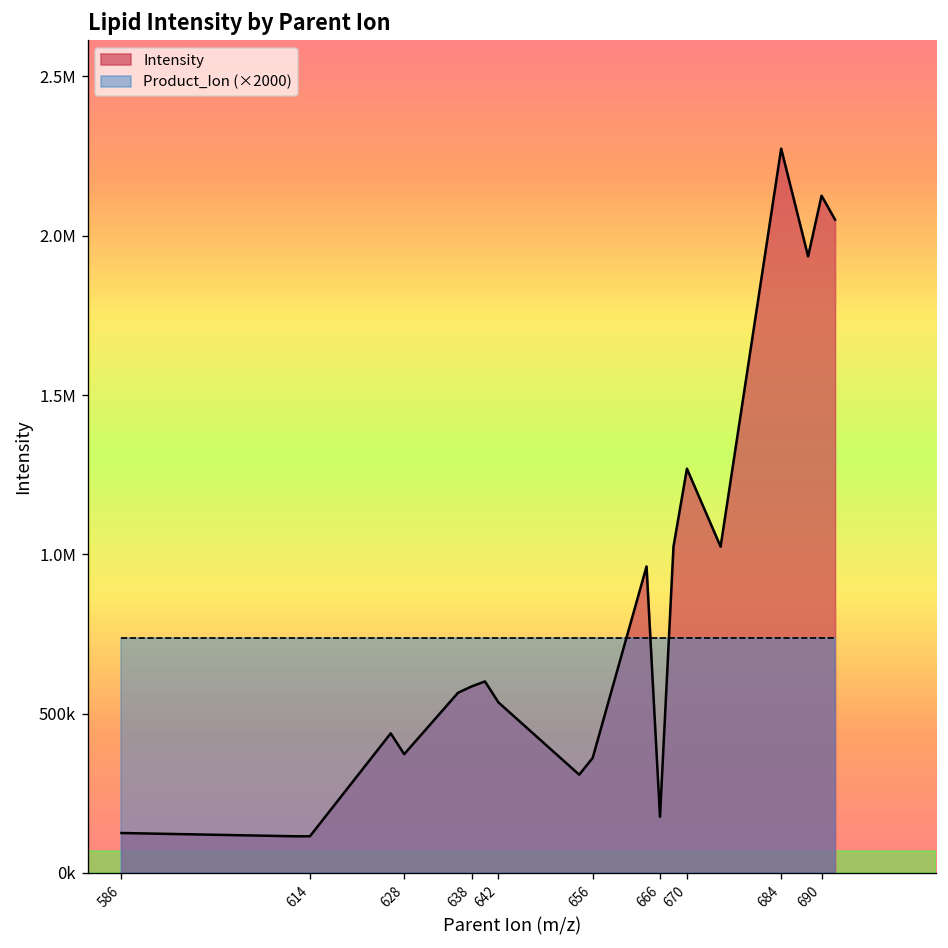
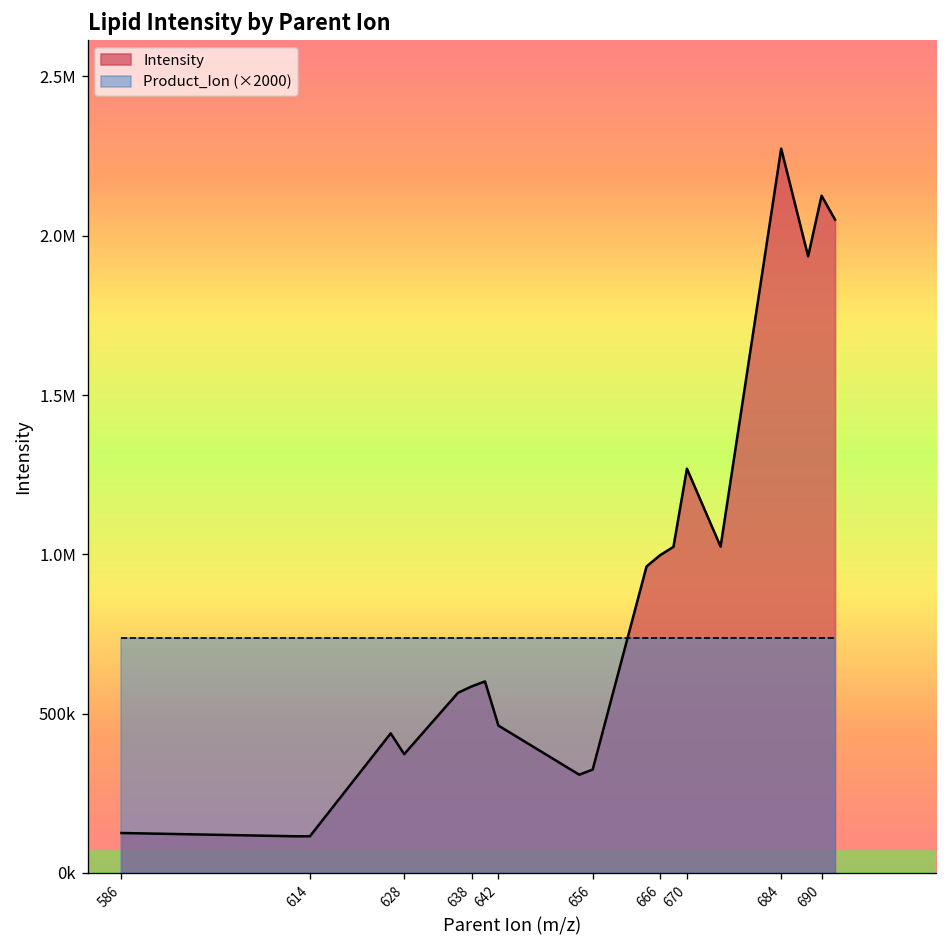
Intensity, 642: 540000 -> 460000
Intensity, 656: 360000 -> 320000
Intensity, 666: 180000 -> 1000000
